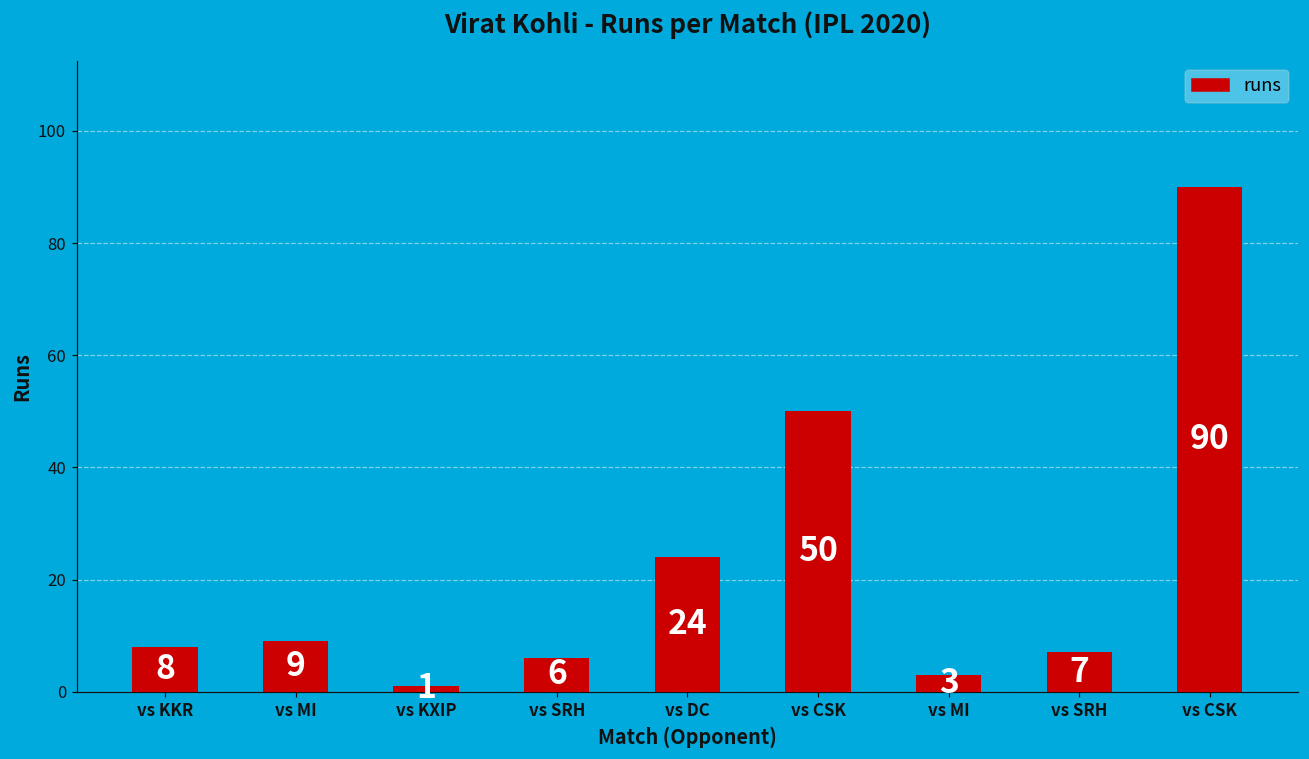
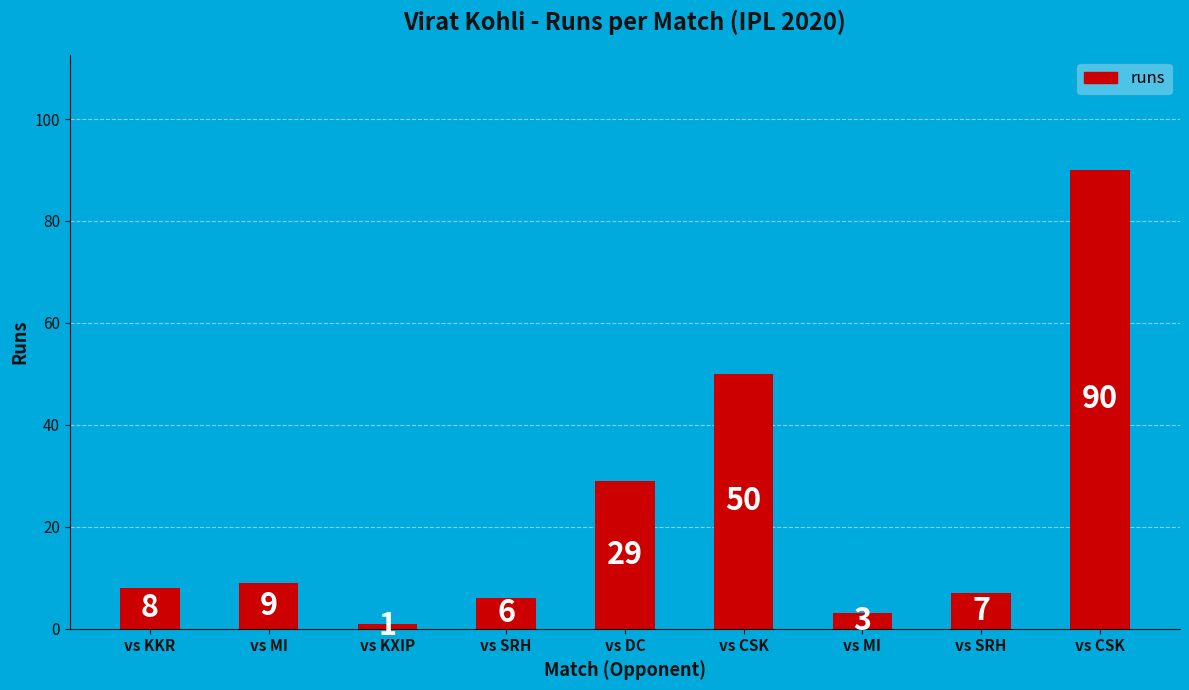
vs DC: 24 -> 29
